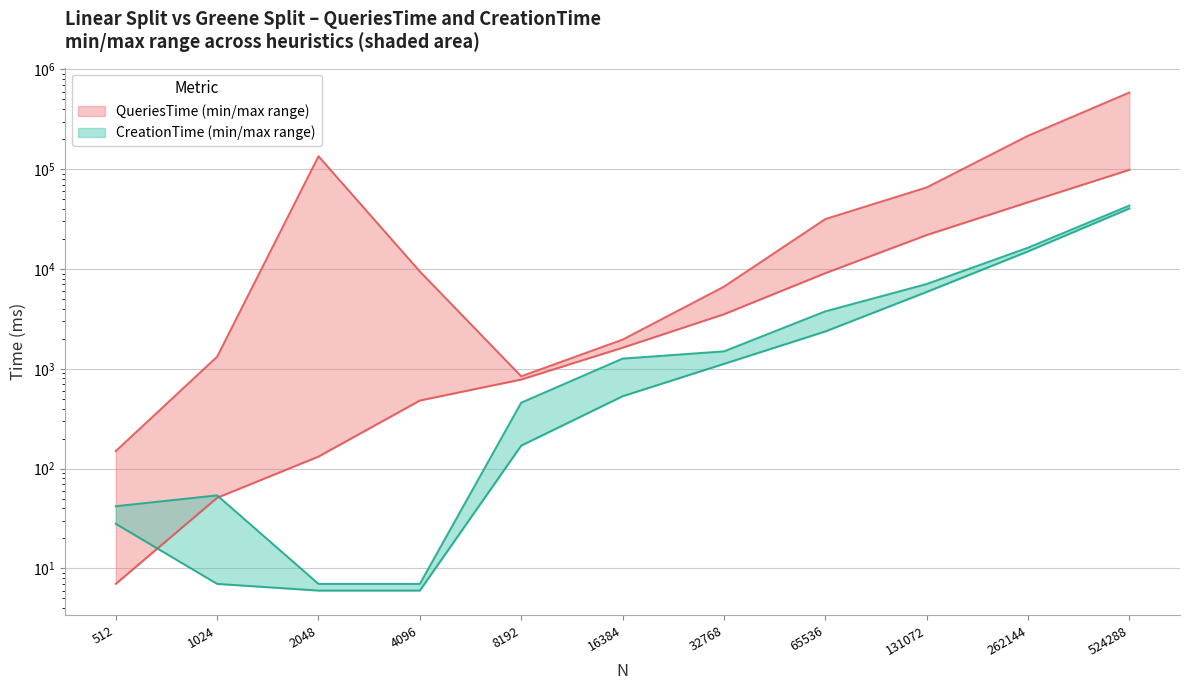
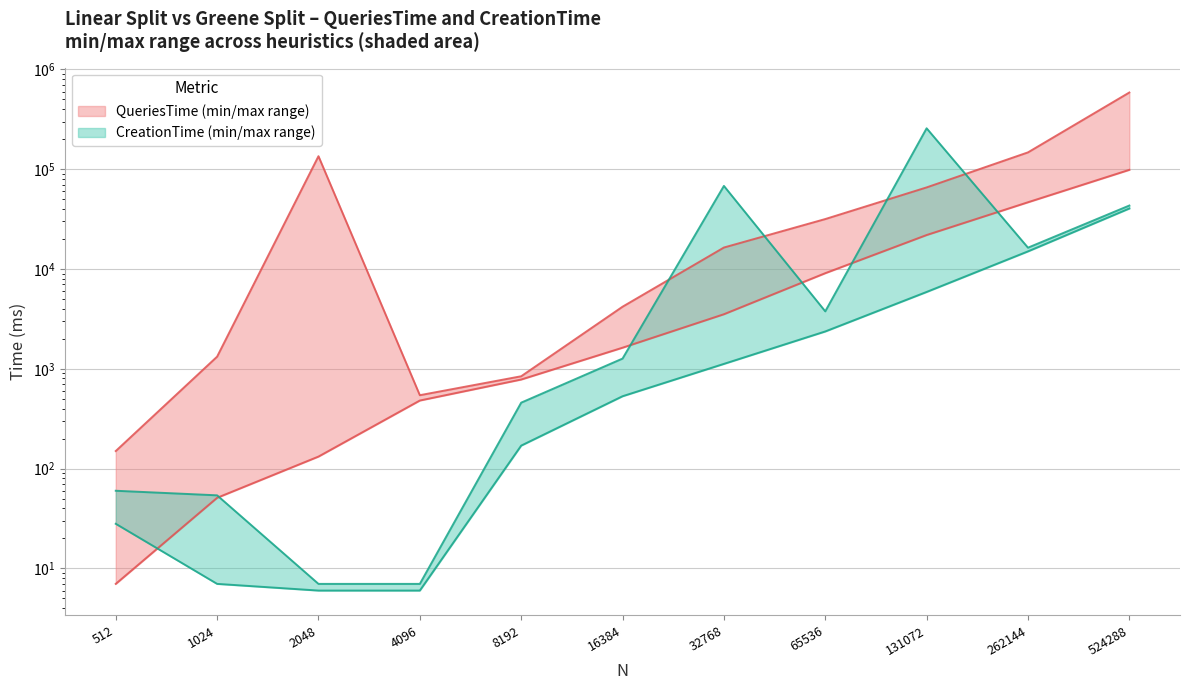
CreationTime (min/max range), 512: 42 -> 60
QueriesTime (min/max range), 4096: 9000 -> 500
QueriesTime (min/max range), 16384: 2000 -> 4200
QueriesTime (min/max range), 32768: 7000 -> 16000
CreationTime (min/max range), 32768: 1500 -> 70000
CreationTime (min/max range), 131072: 7000 -> 260000
QueriesTime (min/max range), 262144: 220000 -> 150000
